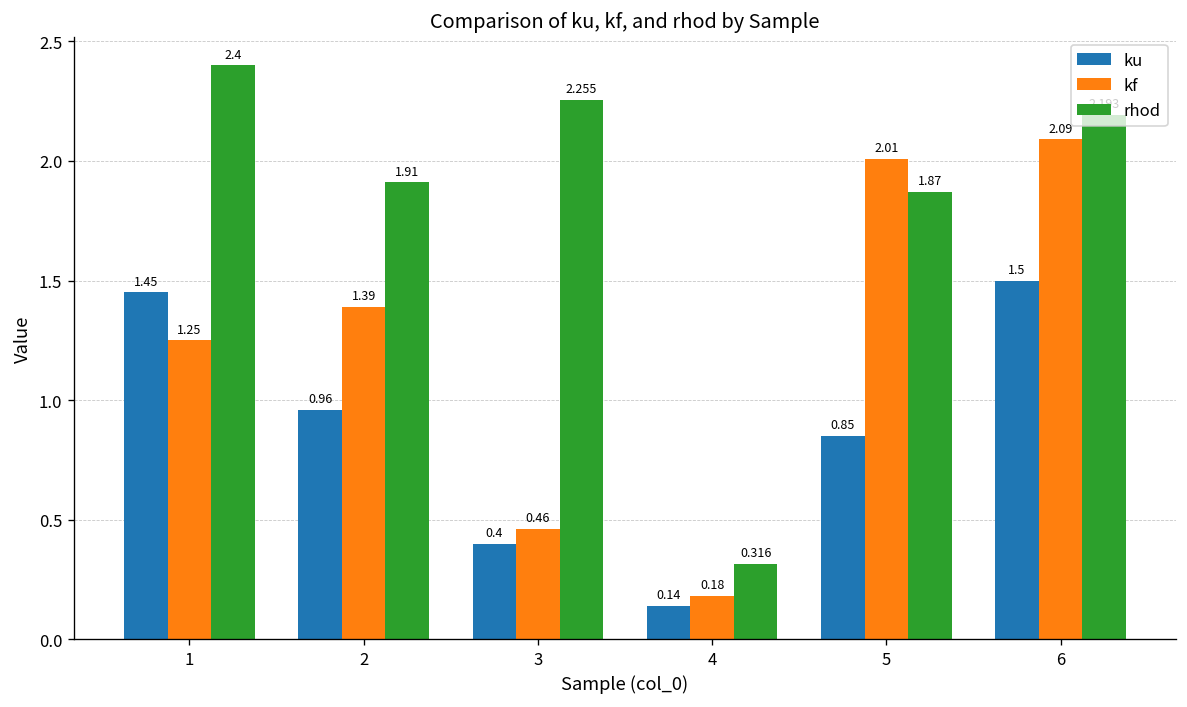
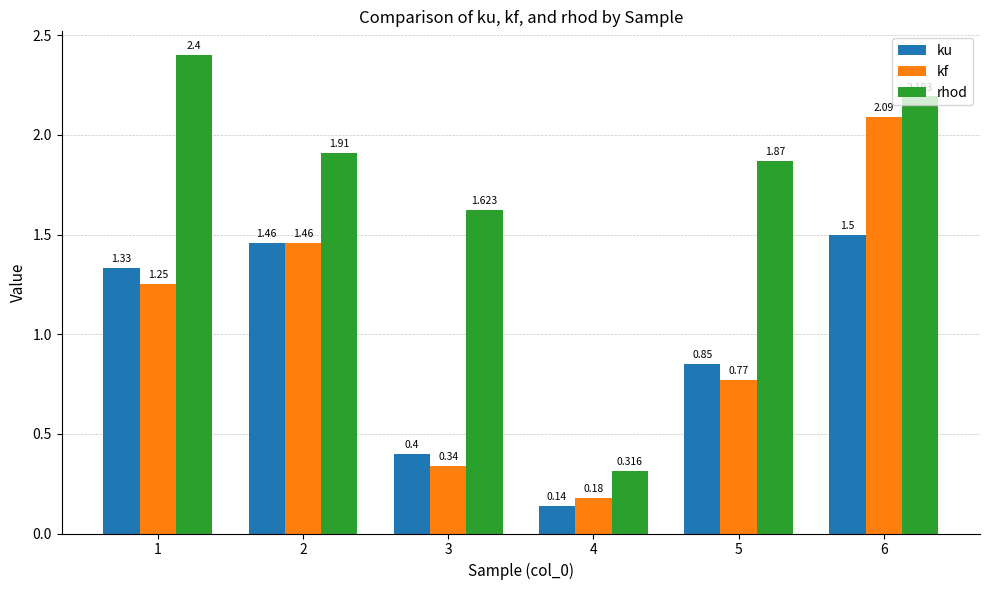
ku, 1: 1.45 -> 1.33
ku, 2: 0.96 -> 1.46
kf, 2: 1.39 -> 1.46
kf, 3: 0.46 -> 0.34
rhod, 3: 2.255 -> 1.623
kf, 5: 2.01 -> 0.77
